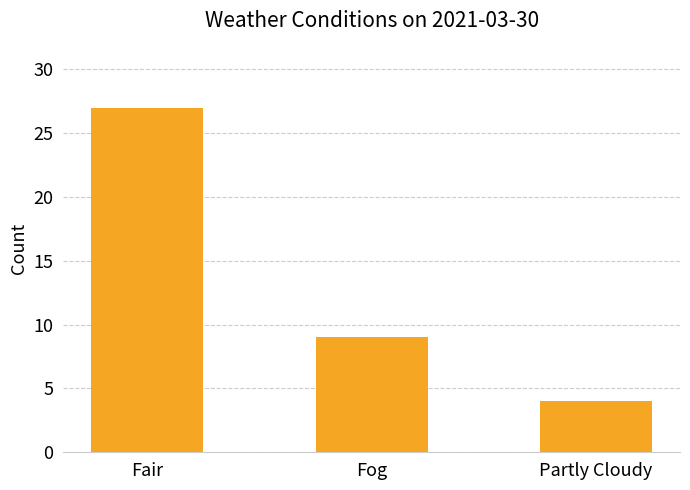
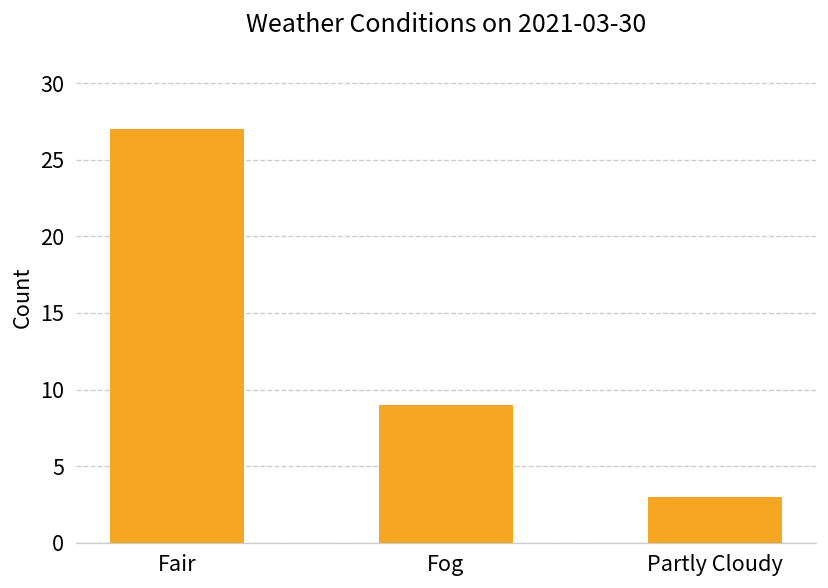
Partly Cloudy: 4 -> 3
